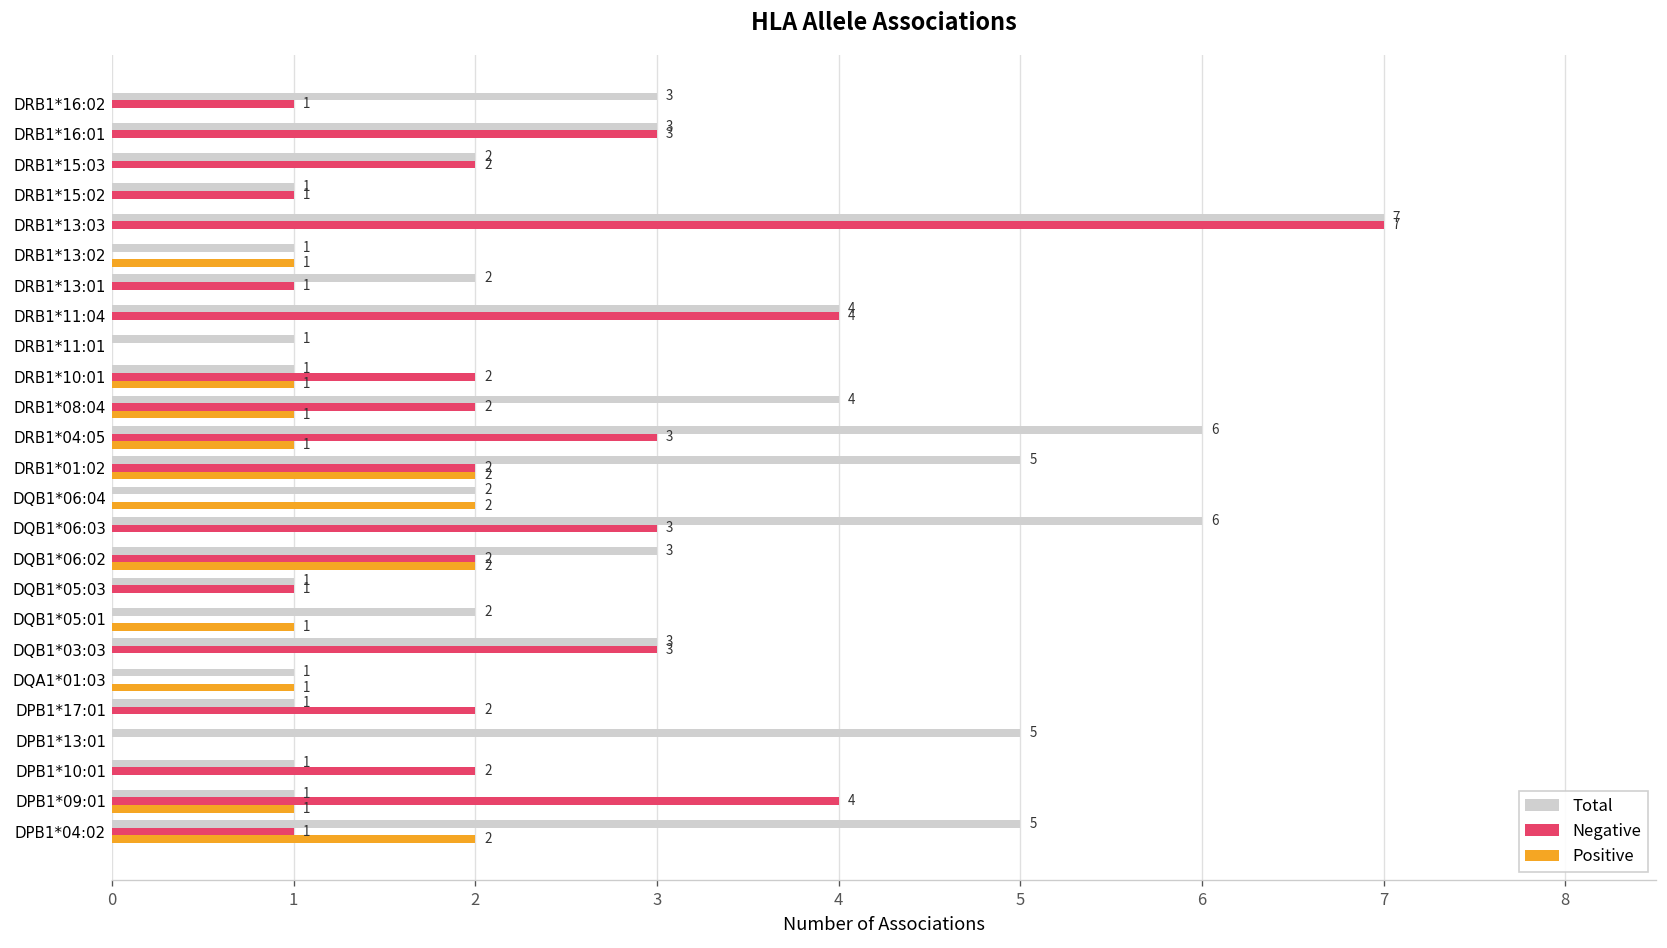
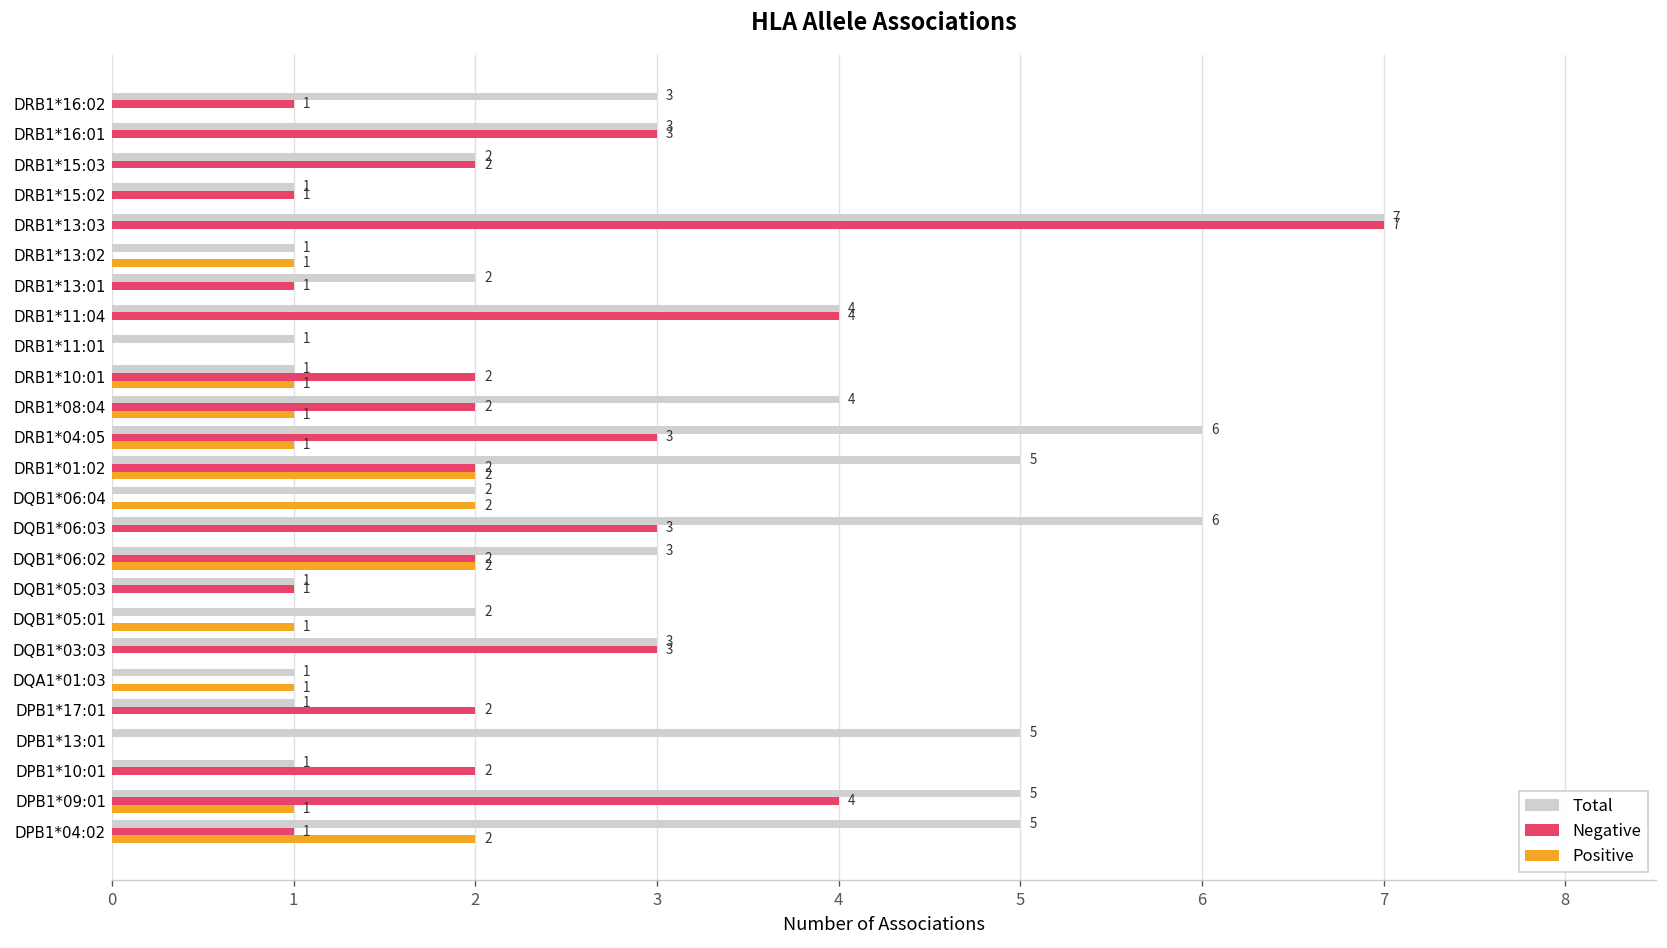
Total, DPB1*09:01: 1 -> 5
